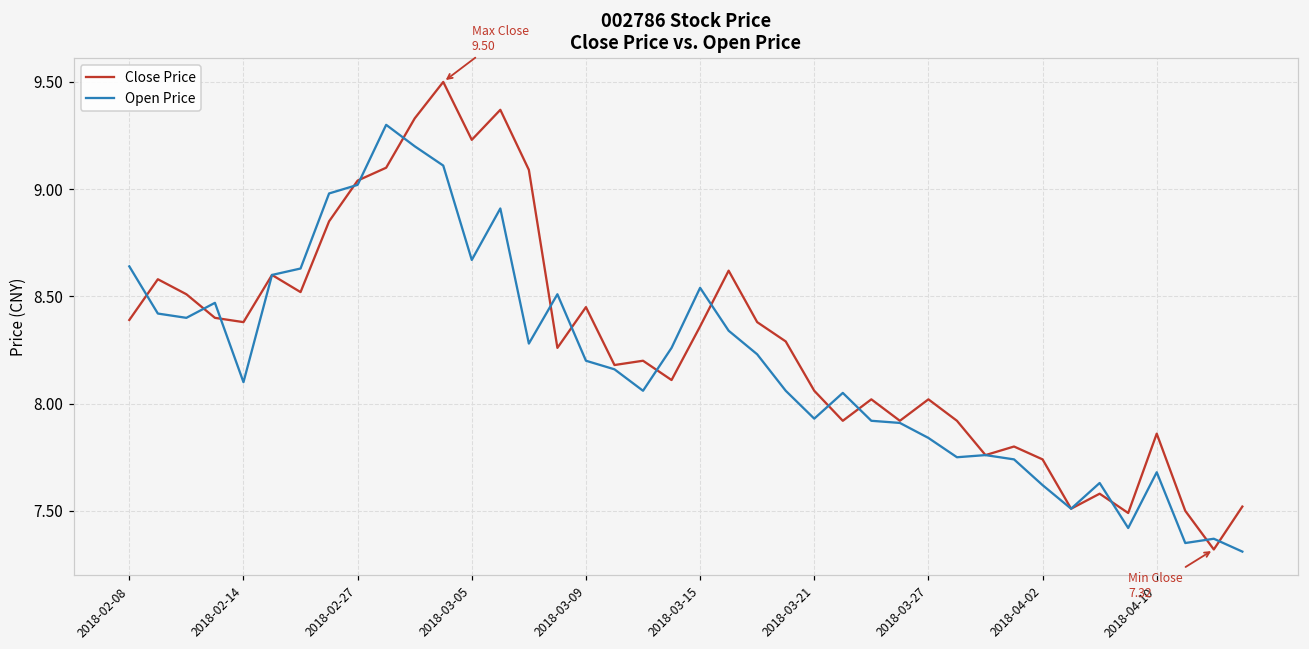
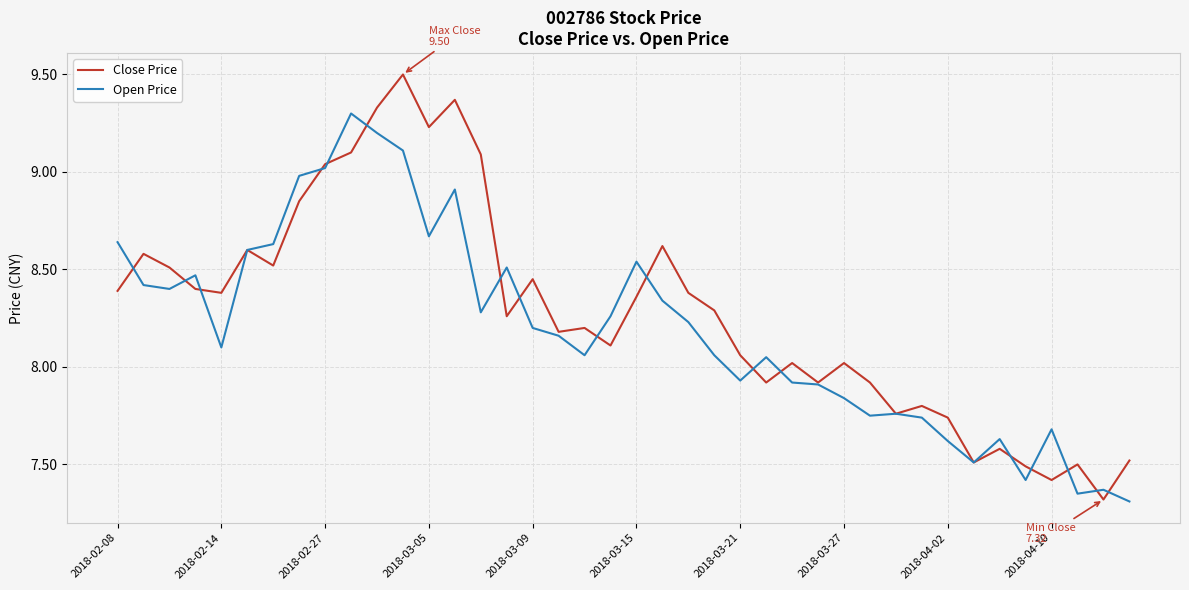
Close Price, 2018-04-10: 7.86 -> 7.42
